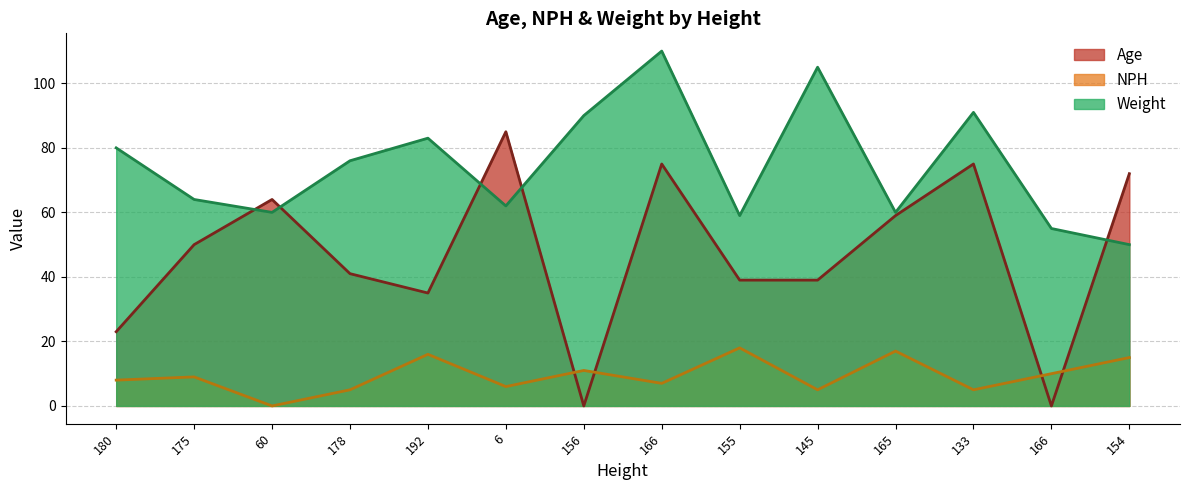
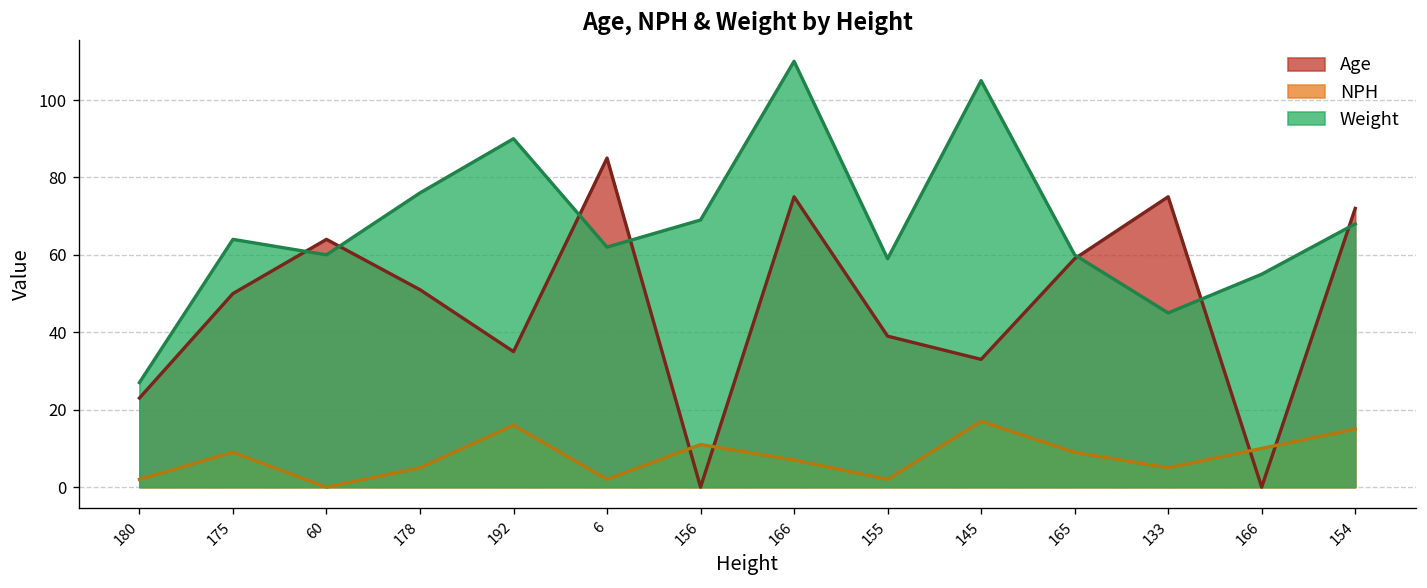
NPH, 180: 8 -> 2
Weight, 180: 80 -> 27
Age, 178: 41 -> 51
Weight, 192: 83 -> 90
NPH, 6: 6 -> 2
Weight, 156: 90 -> 69
NPH, 155: 18 -> 2
Age, 145: 39 -> 33
NPH, 145: 5 -> 17
NPH, 165: 17 -> 9
Weight, 133: 91 -> 45
Weight, 154: 50 -> 68
